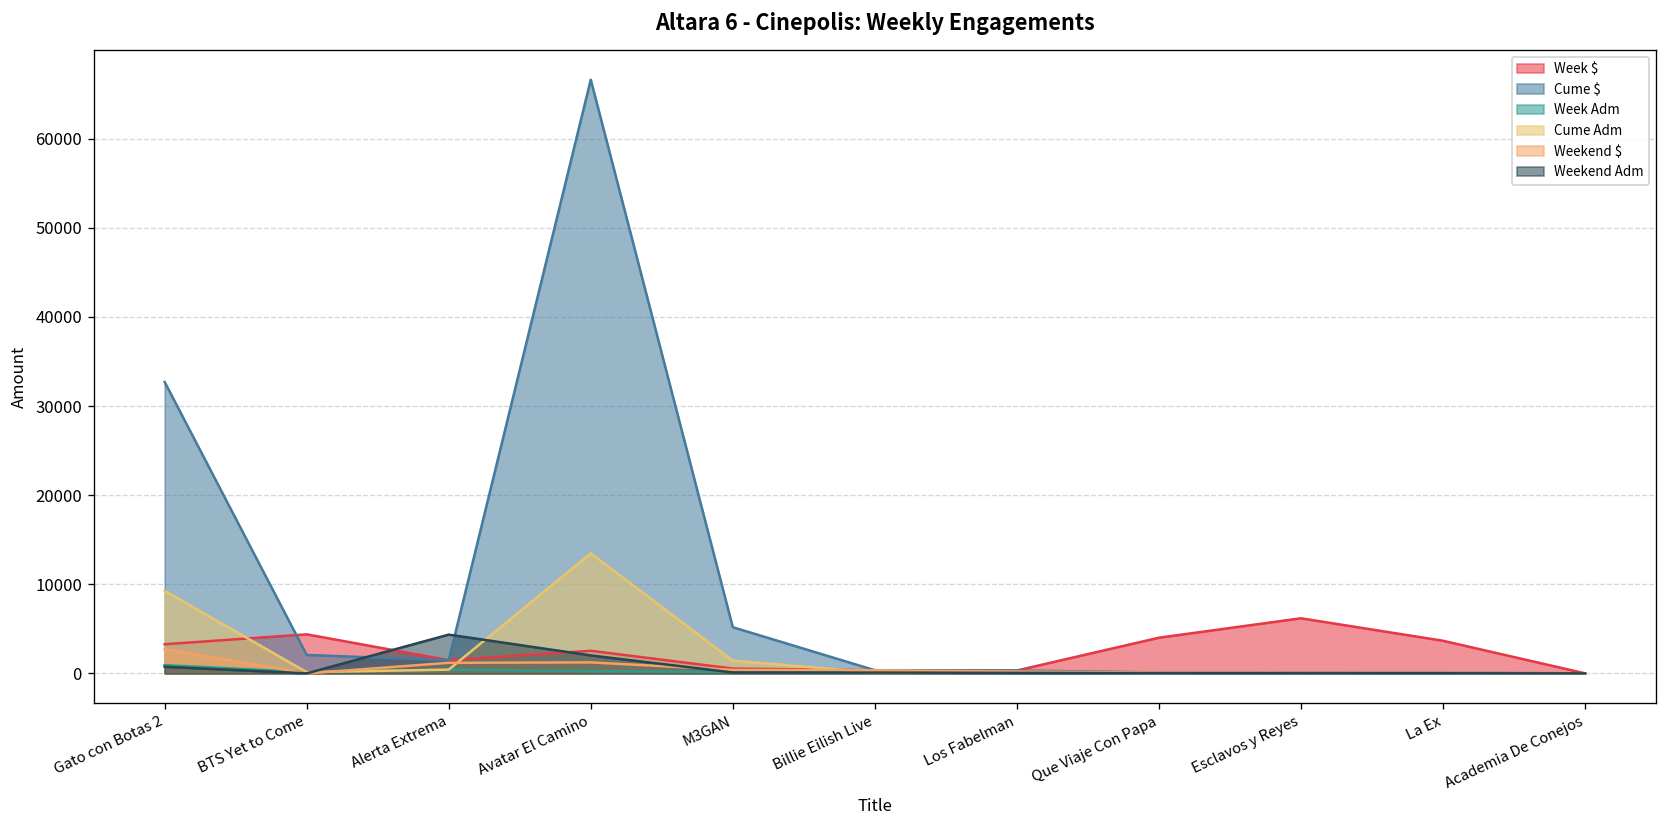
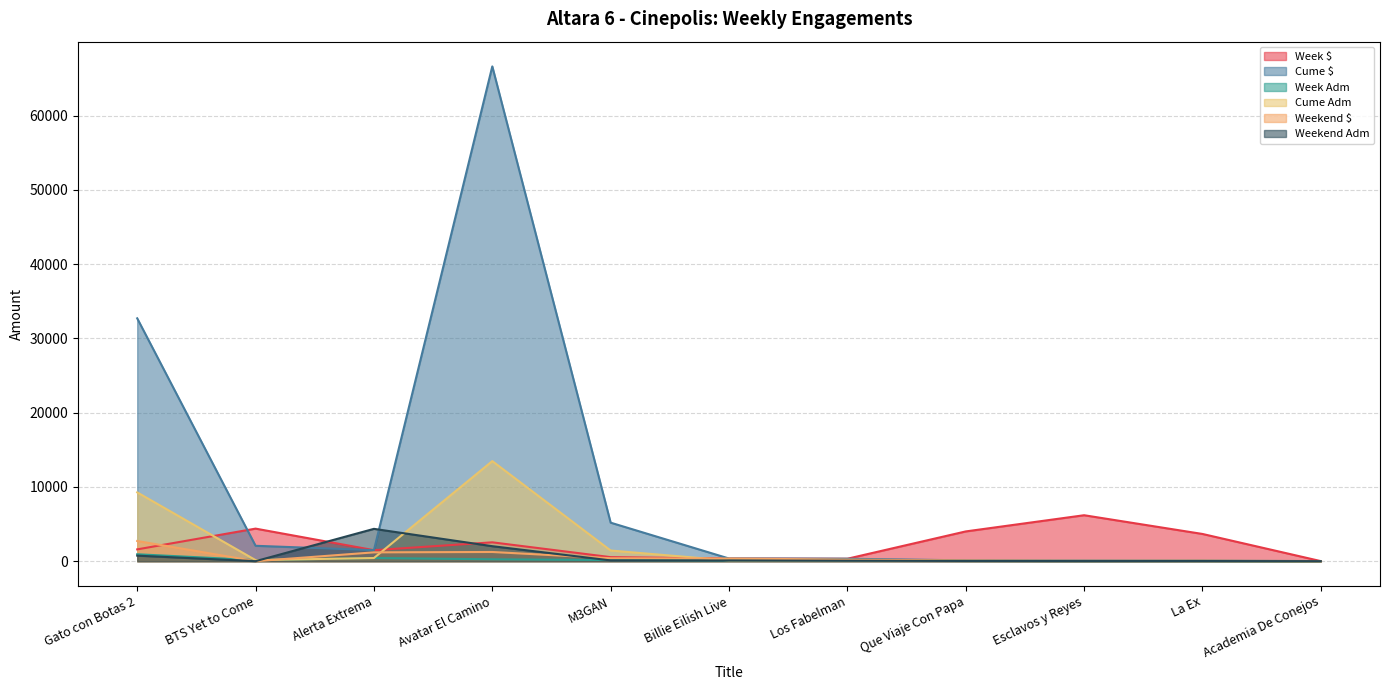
Week $, Gato con Botas 2: 3000 -> 2000
